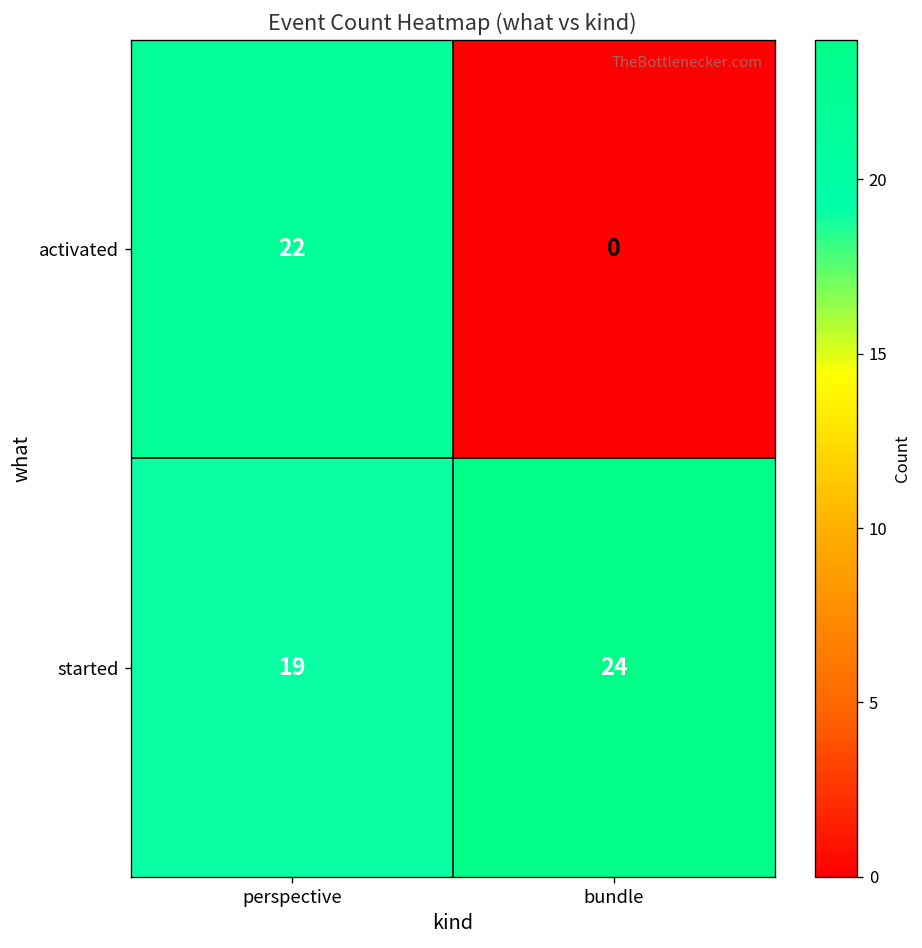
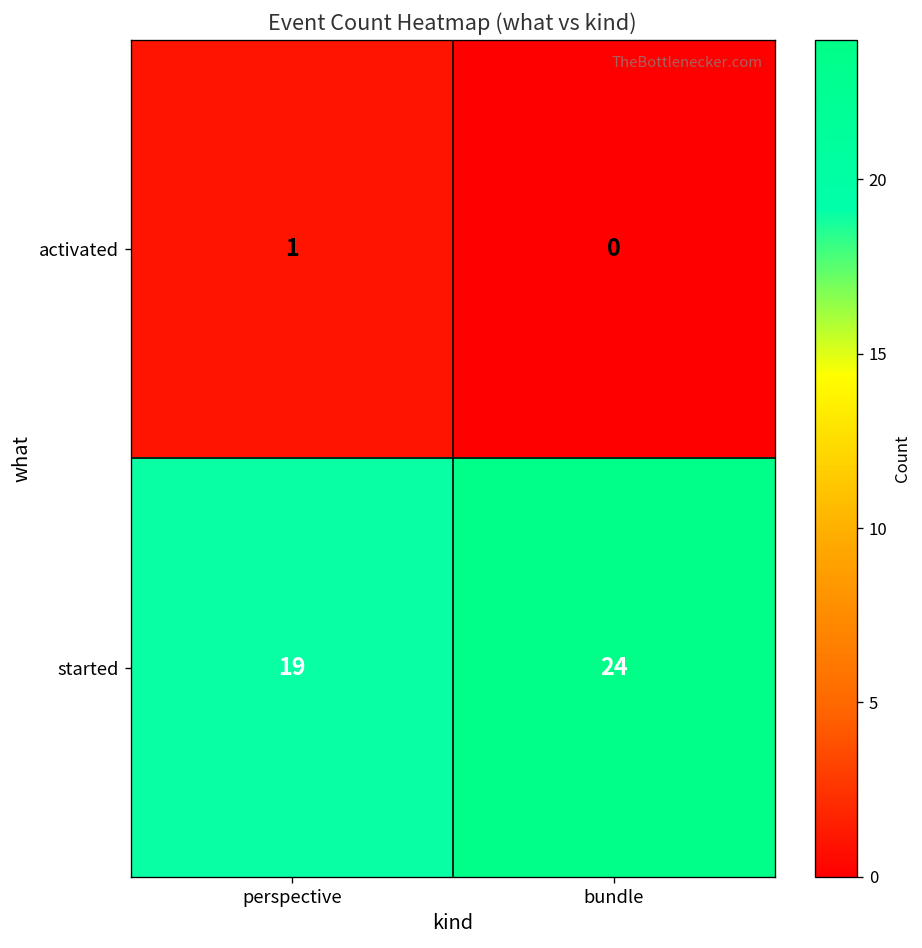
activated, perspective: 22 -> 1
